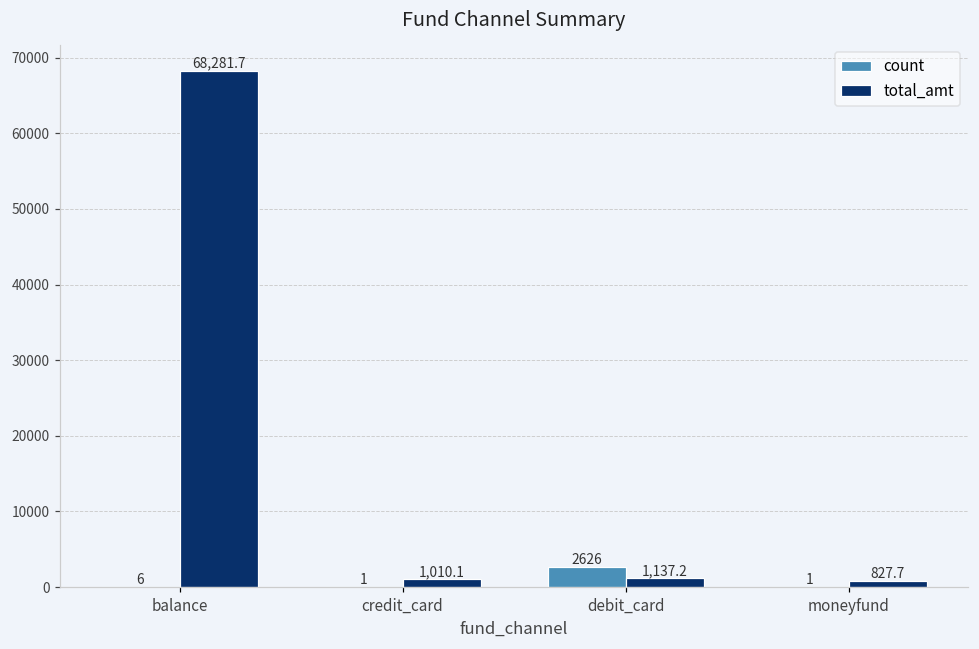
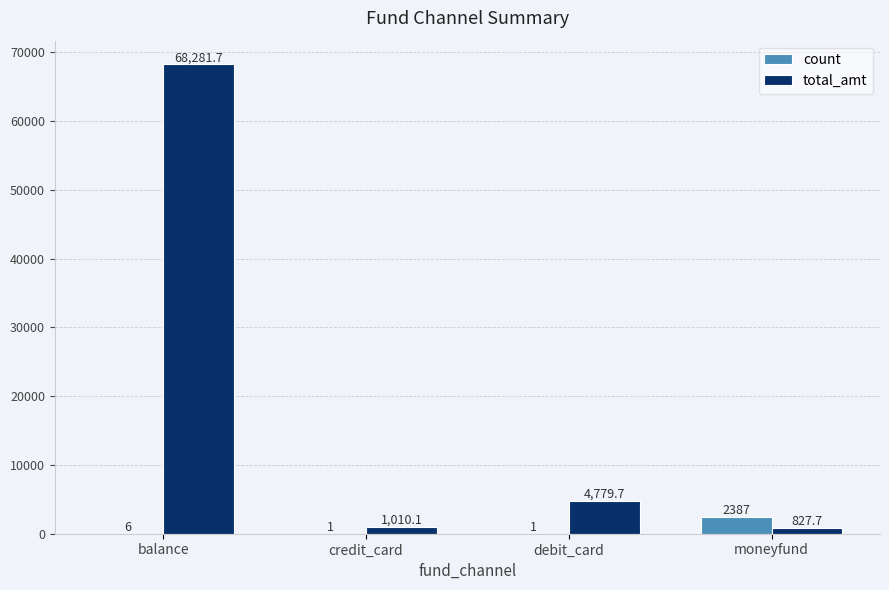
count, debit_card: 2626 -> 1
total_amt, debit_card: 1,137.2 -> 4,779.7
count, moneyfund: 1 -> 2387
